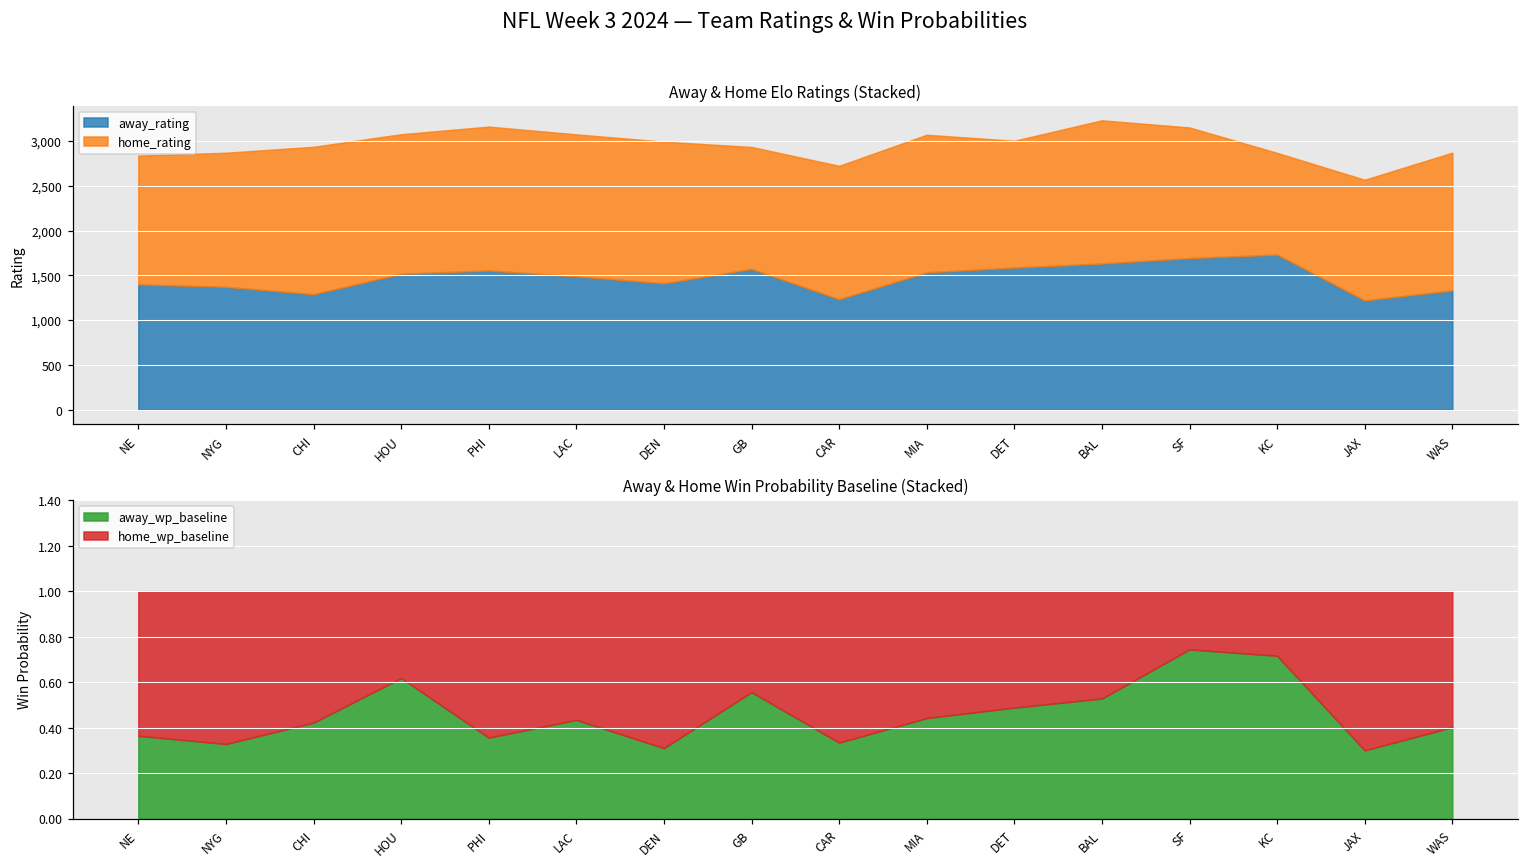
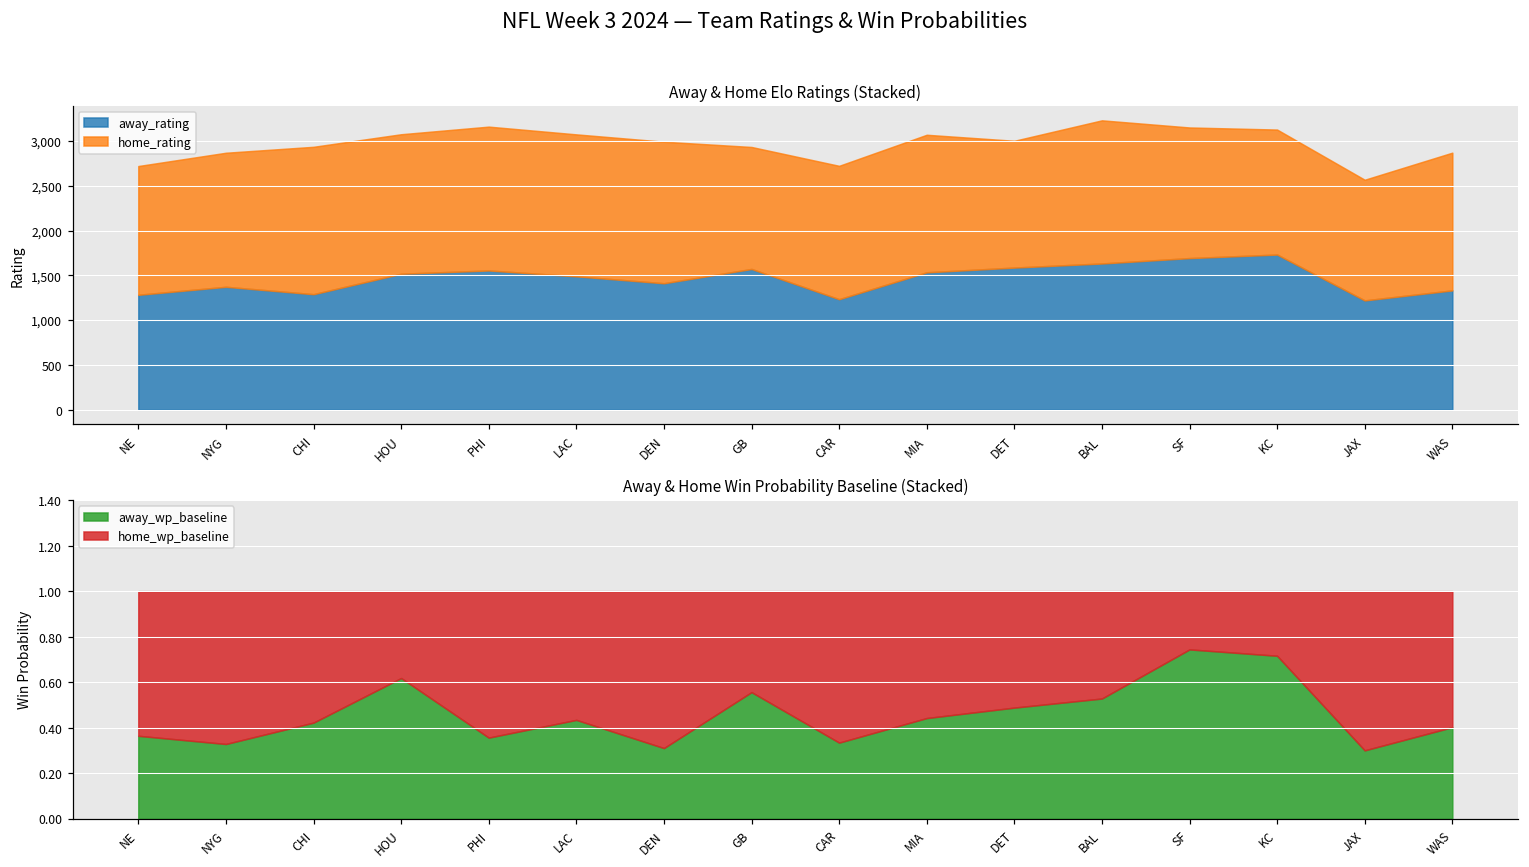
Away & Home Elo Ratings (Stacked), away_rating, NE: 1,400 -> 1,300
Away & Home Elo Ratings (Stacked), home_rating, KC: 1,100 -> 1,400
